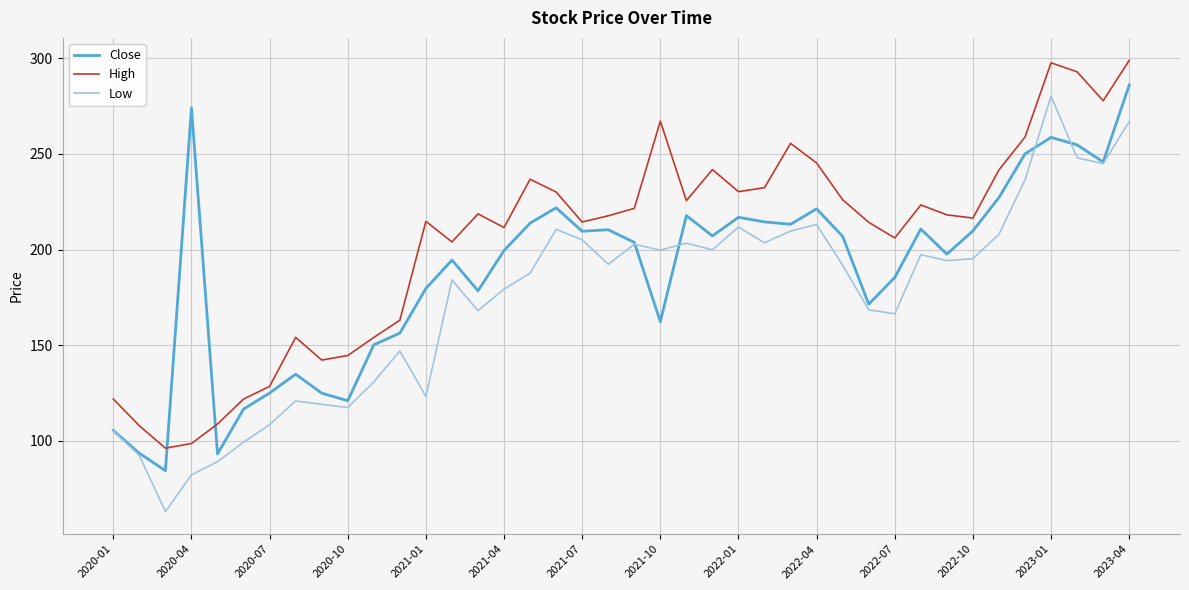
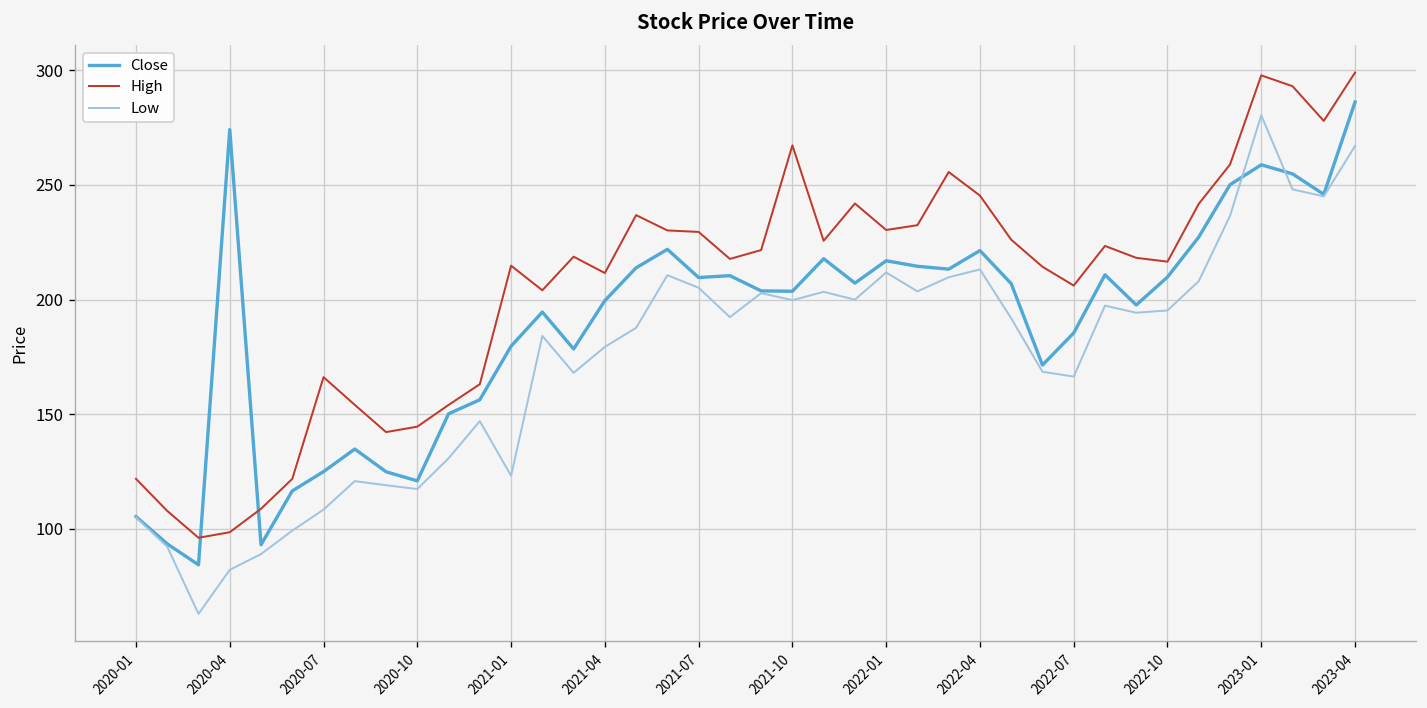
High, 2020-07: 128 -> 166
High, 2021-07: 214 -> 229
Close, 2021-10: 162 -> 204
